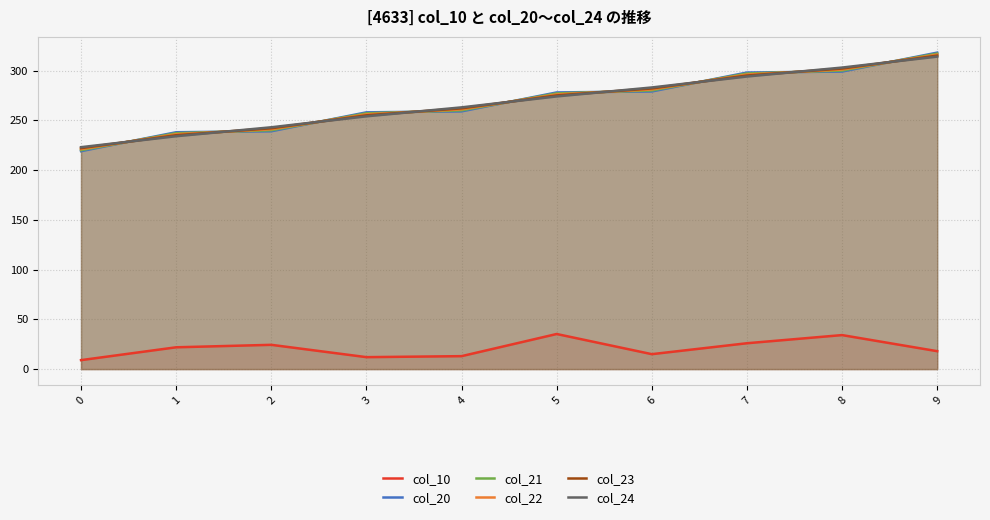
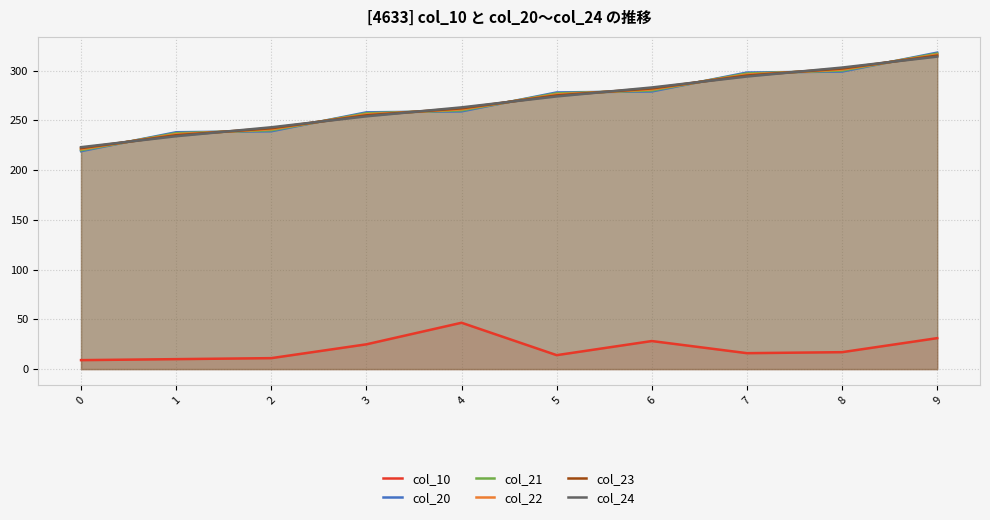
col_10, 1: 20 -> 10
col_10, 2: 20 -> 10
col_10, 3: 10 -> 20
col_10, 4: 10 -> 50
col_10, 5: 40 -> 10
col_10, 6: 20 -> 30
col_10, 7: 30 -> 20
col_10, 8: 30 -> 20
col_10, 9: 20 -> 30
